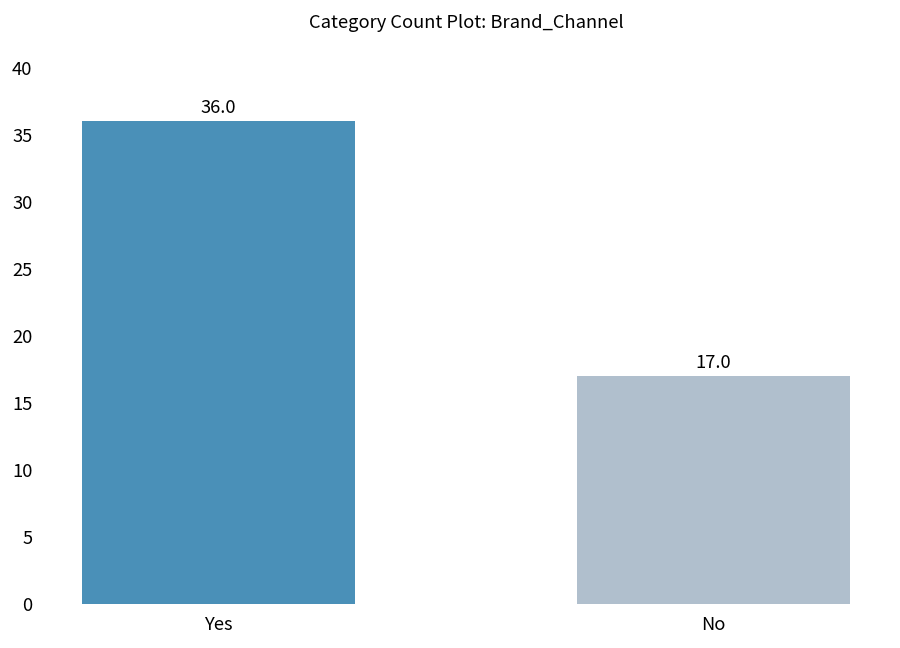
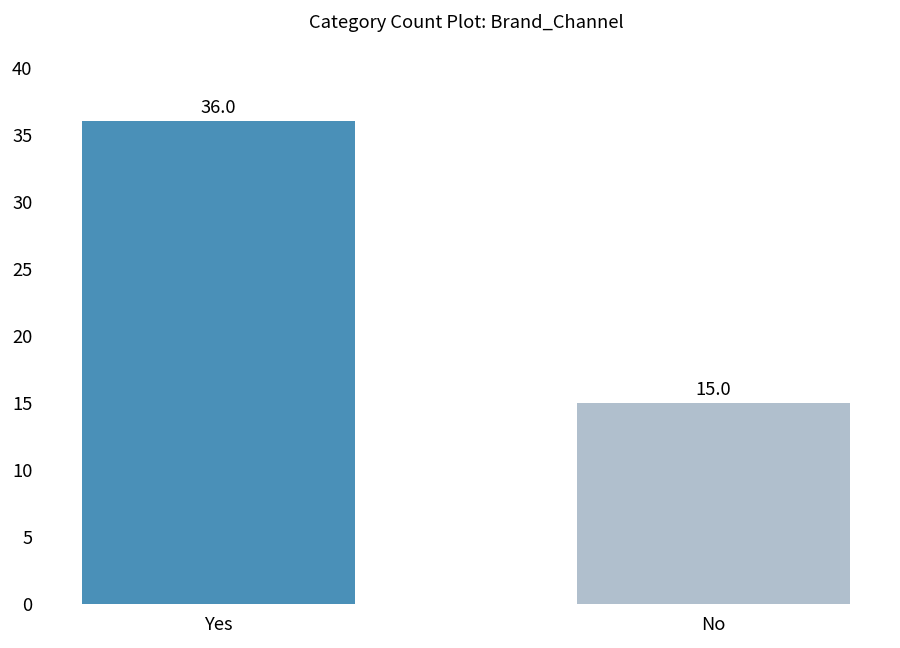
No: 17.0 -> 15.0
